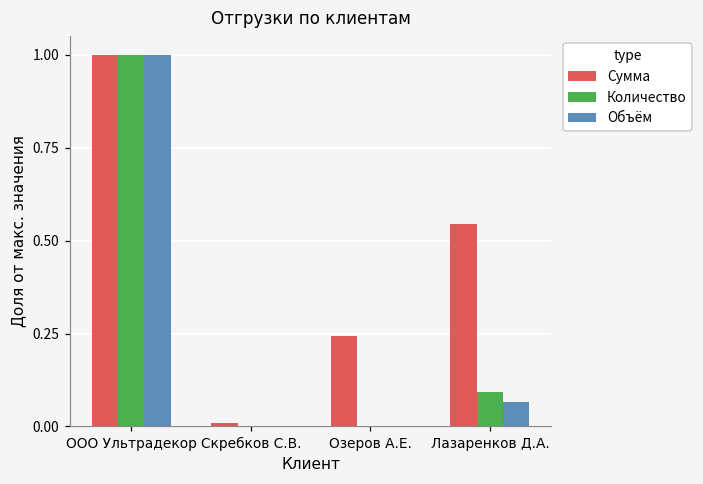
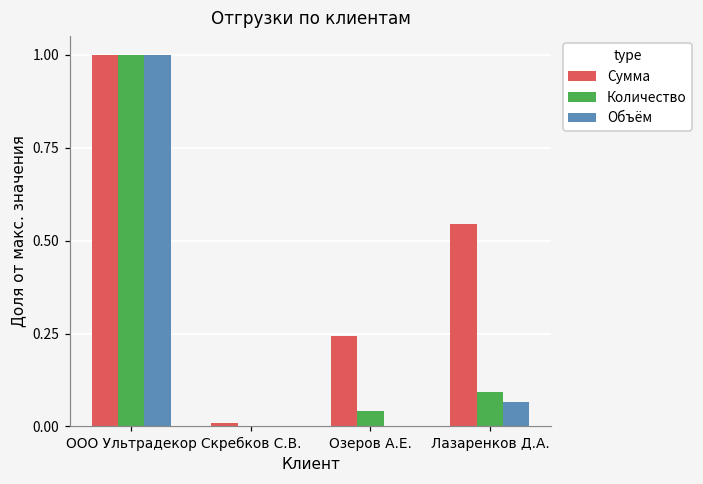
Количество, Озеров А.Е.: 0.00 -> 0.04
